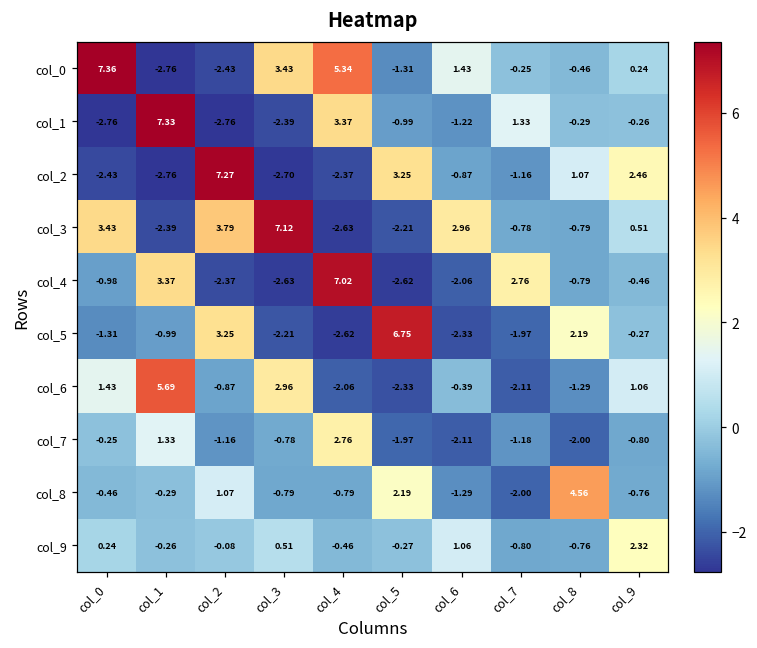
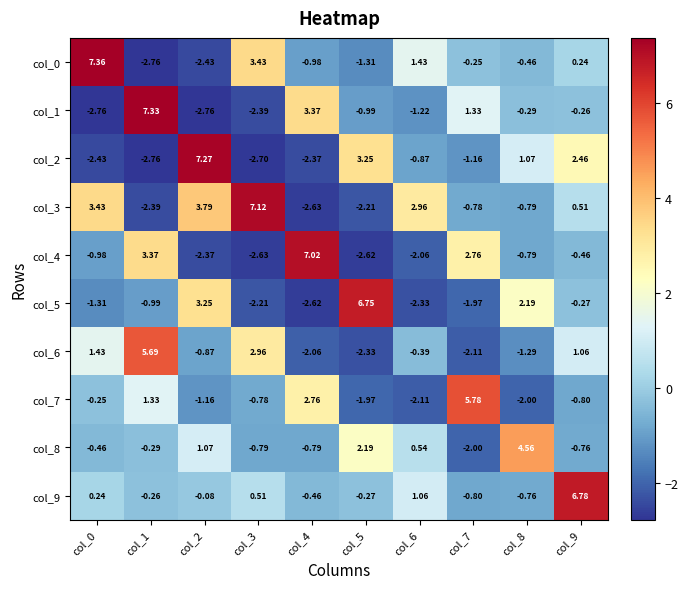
col_0, col_4: 5.34 -> -0.98
col_7, col_7: -1.18 -> 5.78
col_8, col_6: -1.29 -> 0.54
col_9, col_9: 2.32 -> 6.78
